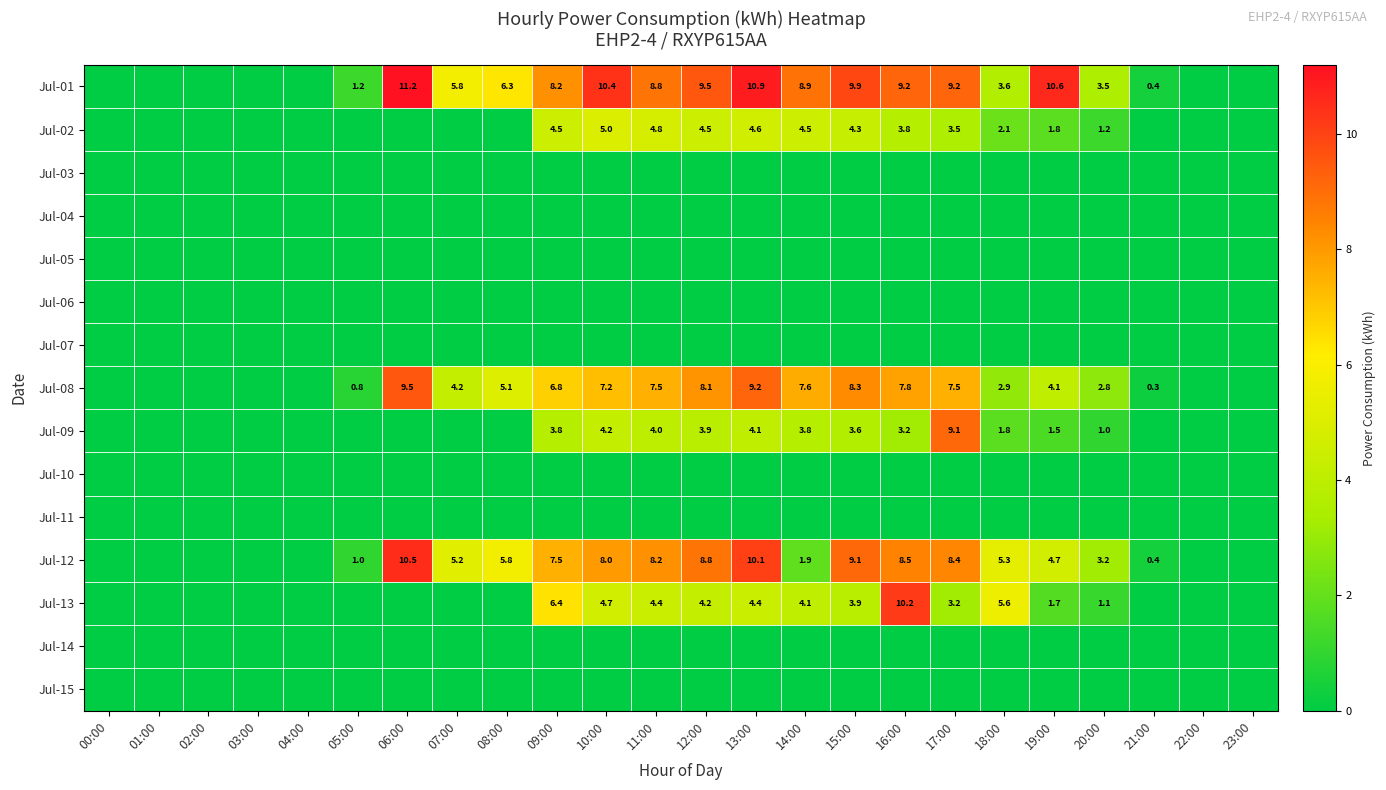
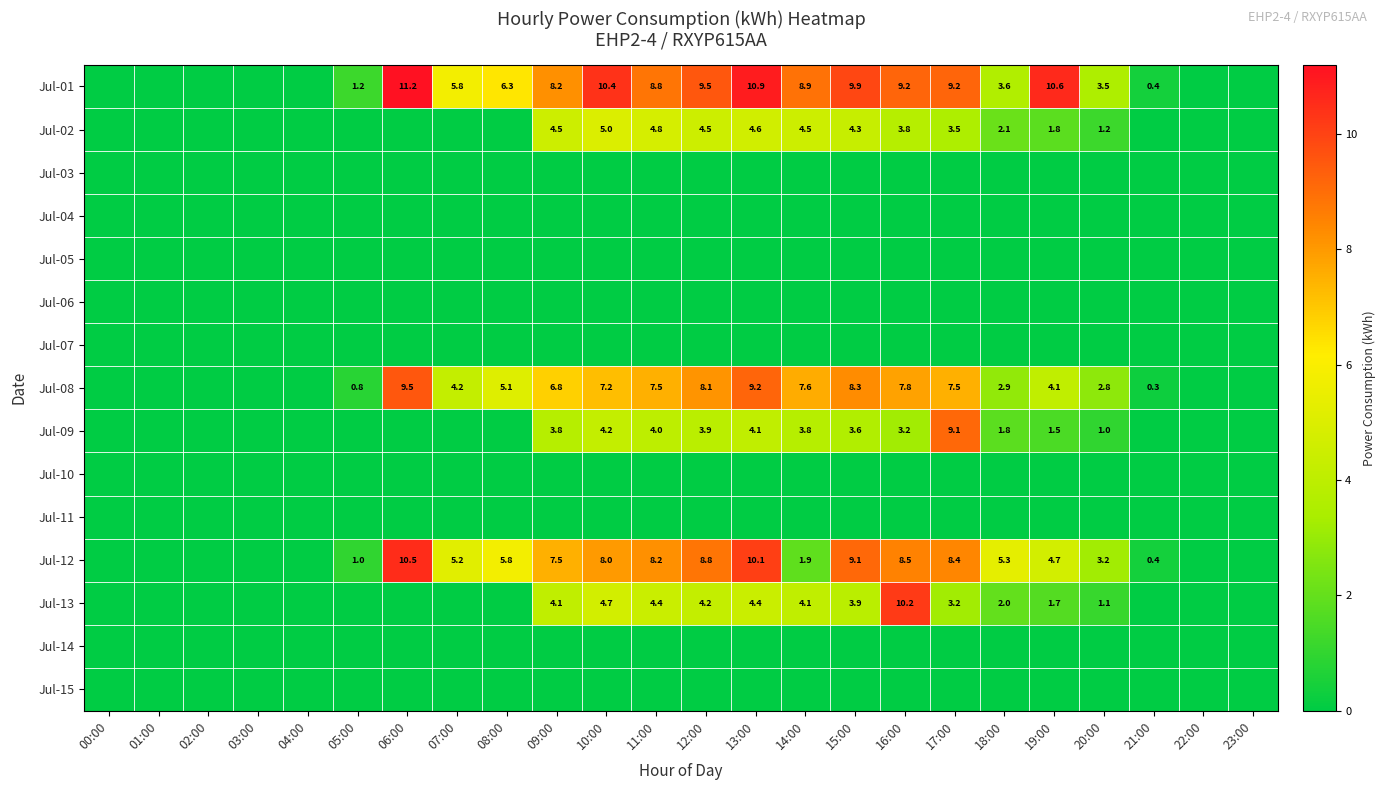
Jul-13, 09:00: 6.4 -> 4.1
Jul-13, 18:00: 5.6 -> 2.0
